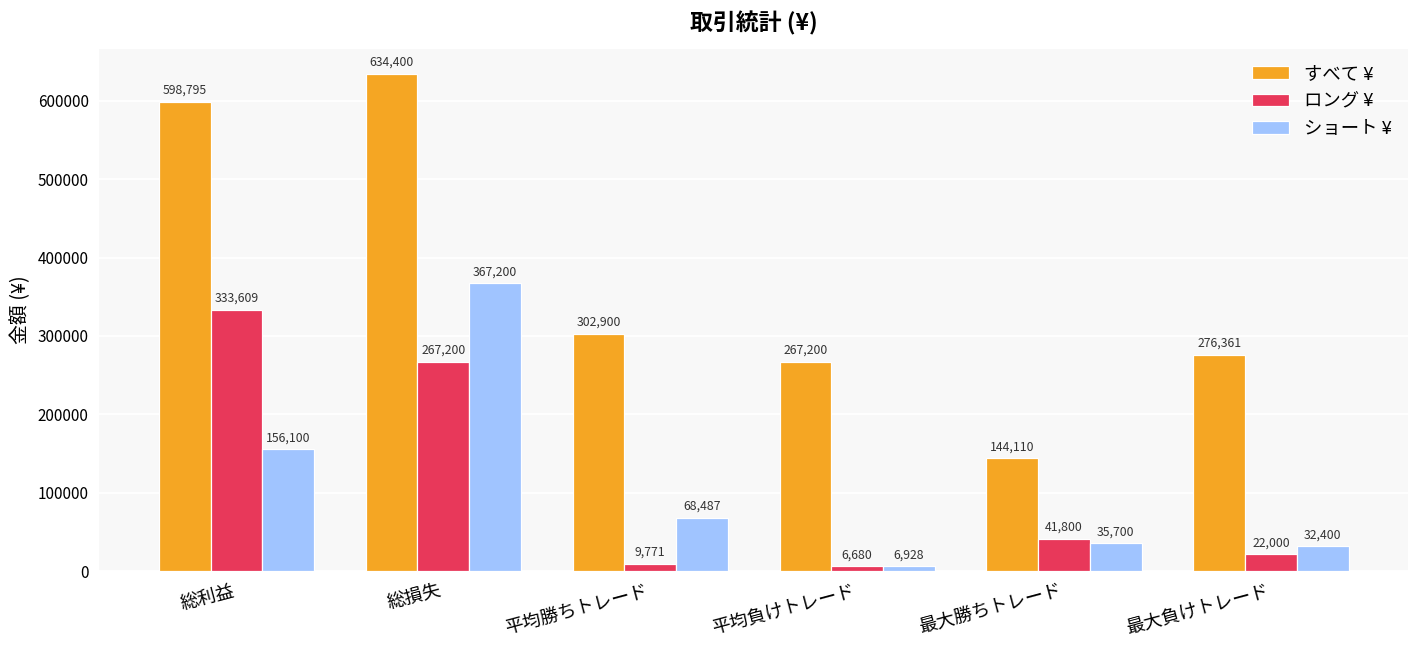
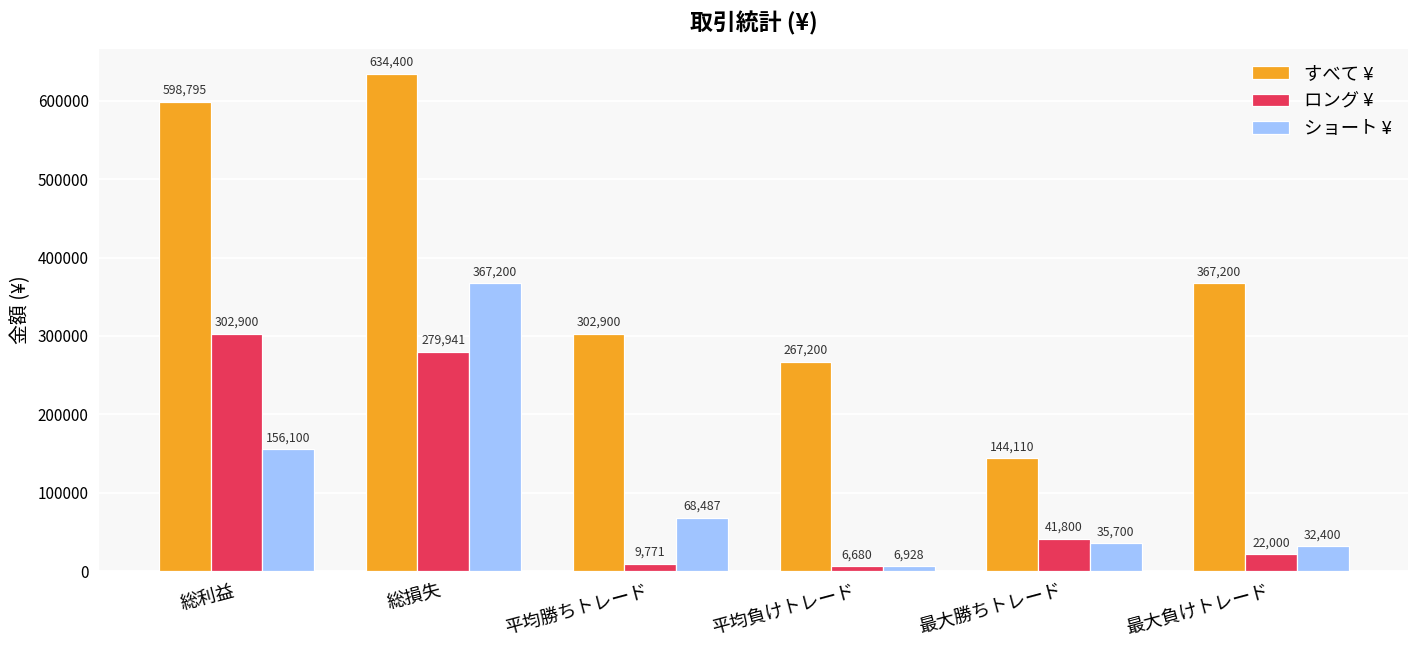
ロング ¥, 総利益: 333,609 -> 302,900
ロング ¥, 総損失: 267,200 -> 279,941
すべて ¥, 最大負けトレード: 276,361 -> 367,200
